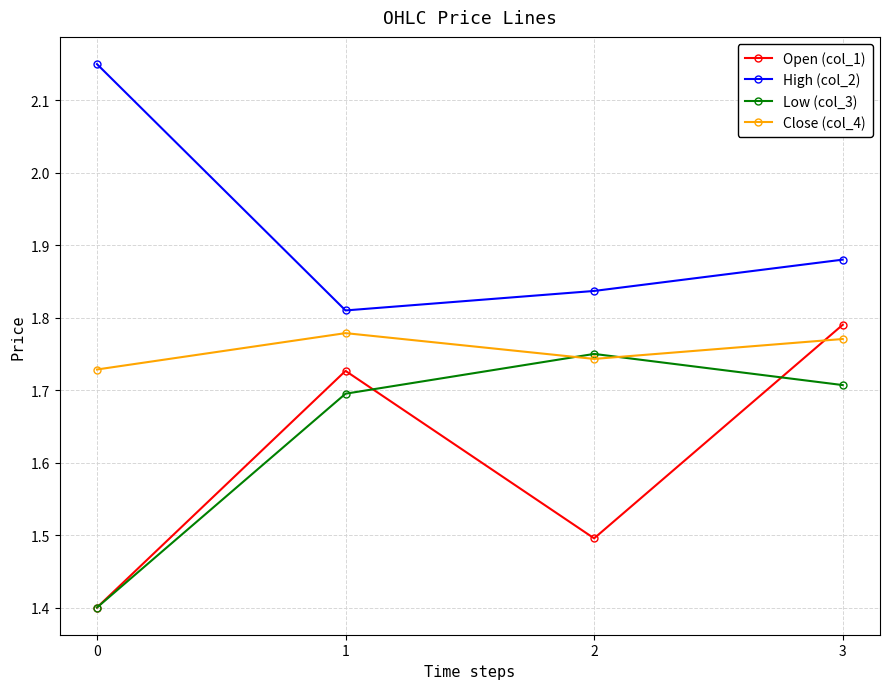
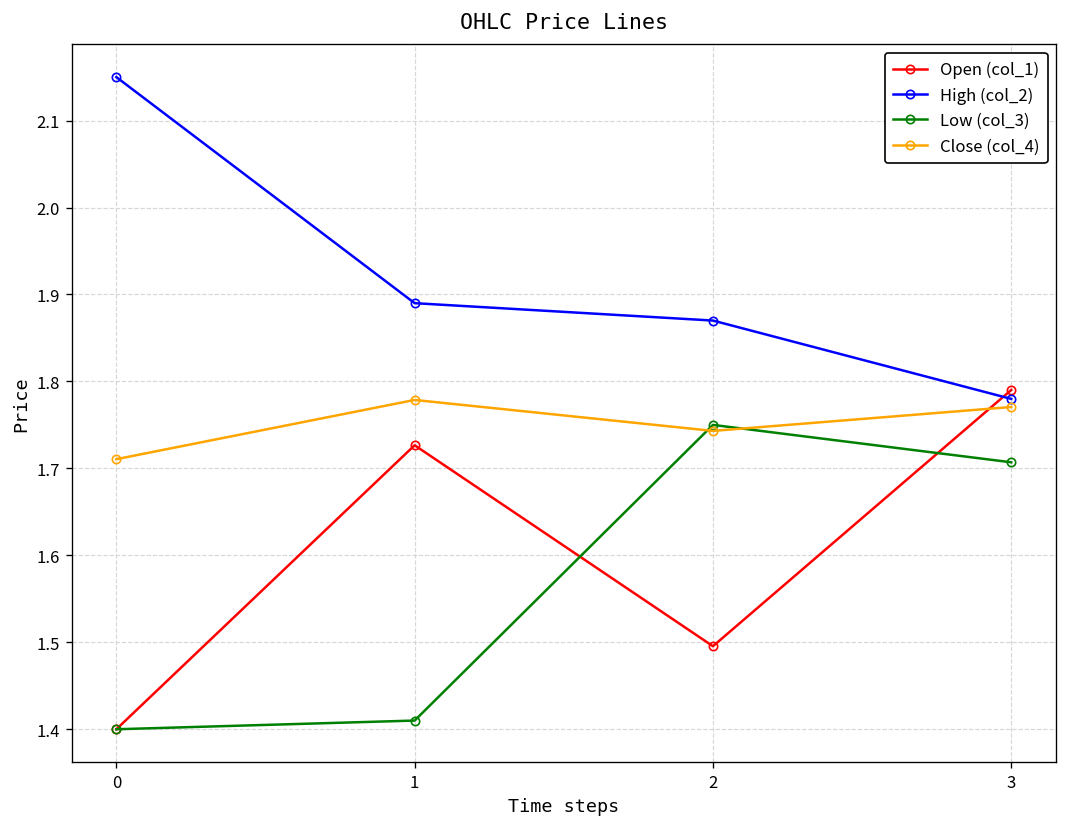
Close (col_4), 0: 1.73 -> 1.71
High (col_2), 1: 1.81 -> 1.89
Low (col_3), 1: 1.70 -> 1.41
High (col_2), 2: 1.84 -> 1.87
High (col_2), 3: 1.88 -> 1.78
